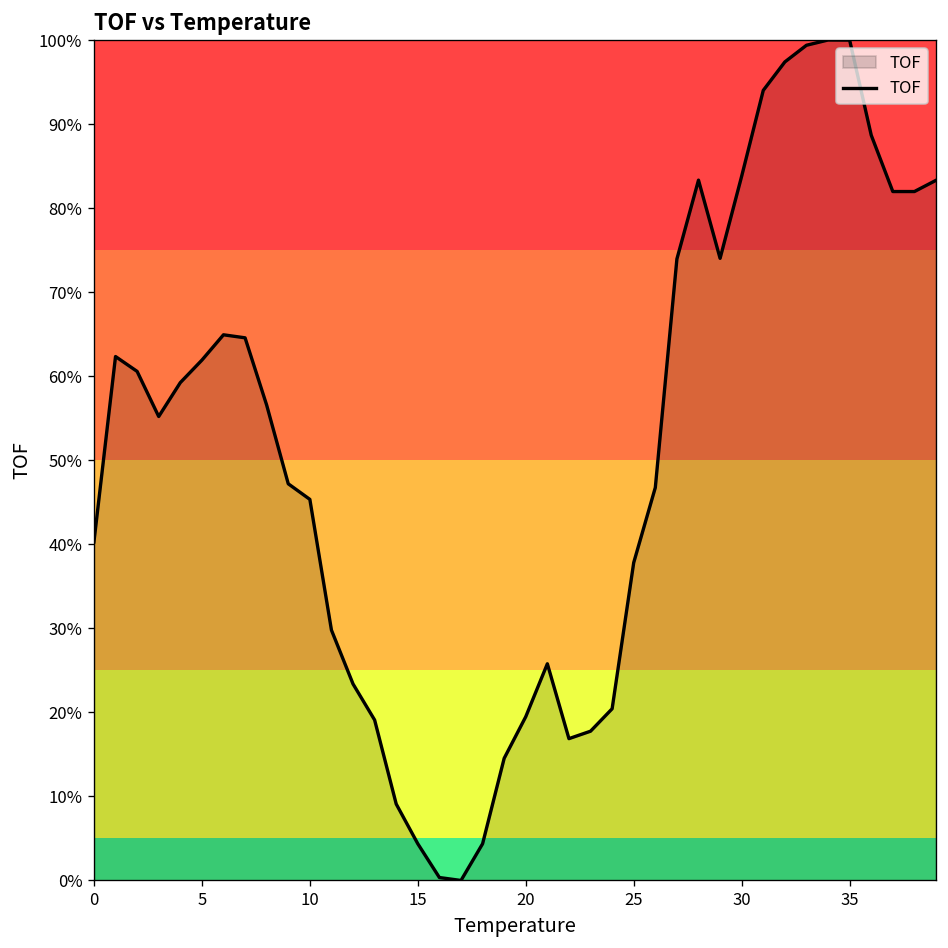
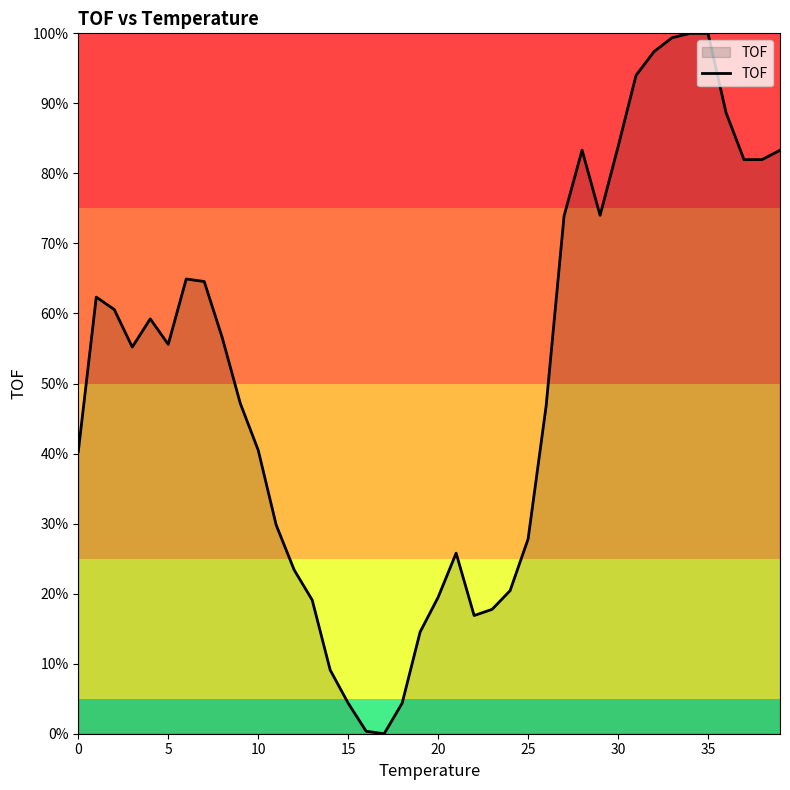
5: 62% -> 56%
10: 45% -> 40%
25: 38% -> 28%
